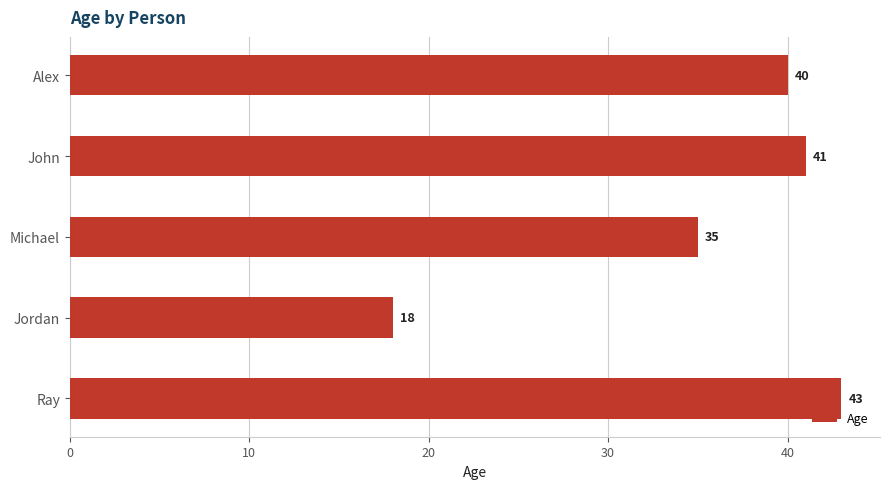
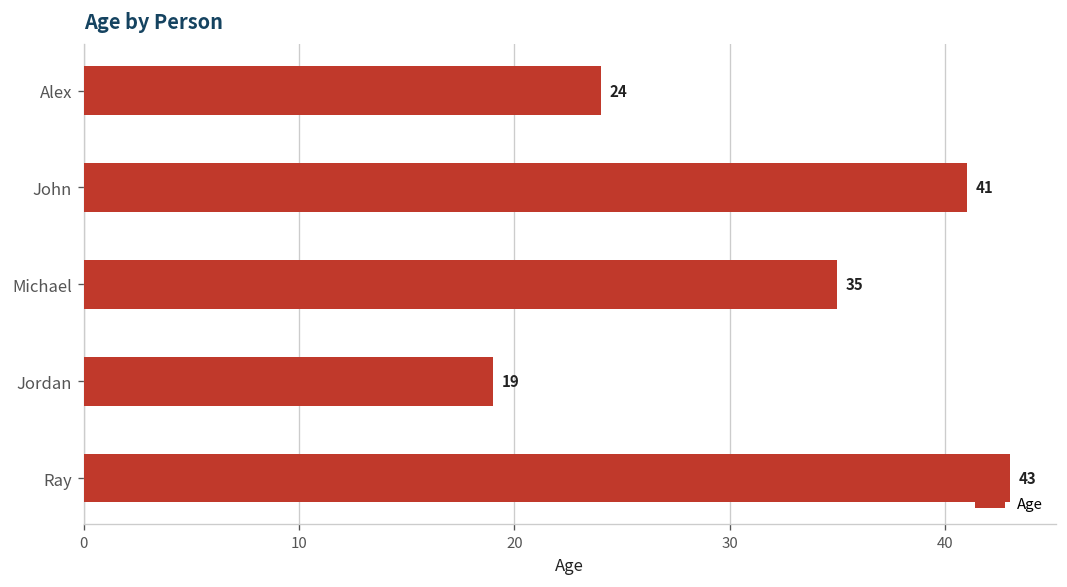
Alex: 40 -> 24
Jordan: 18 -> 19
